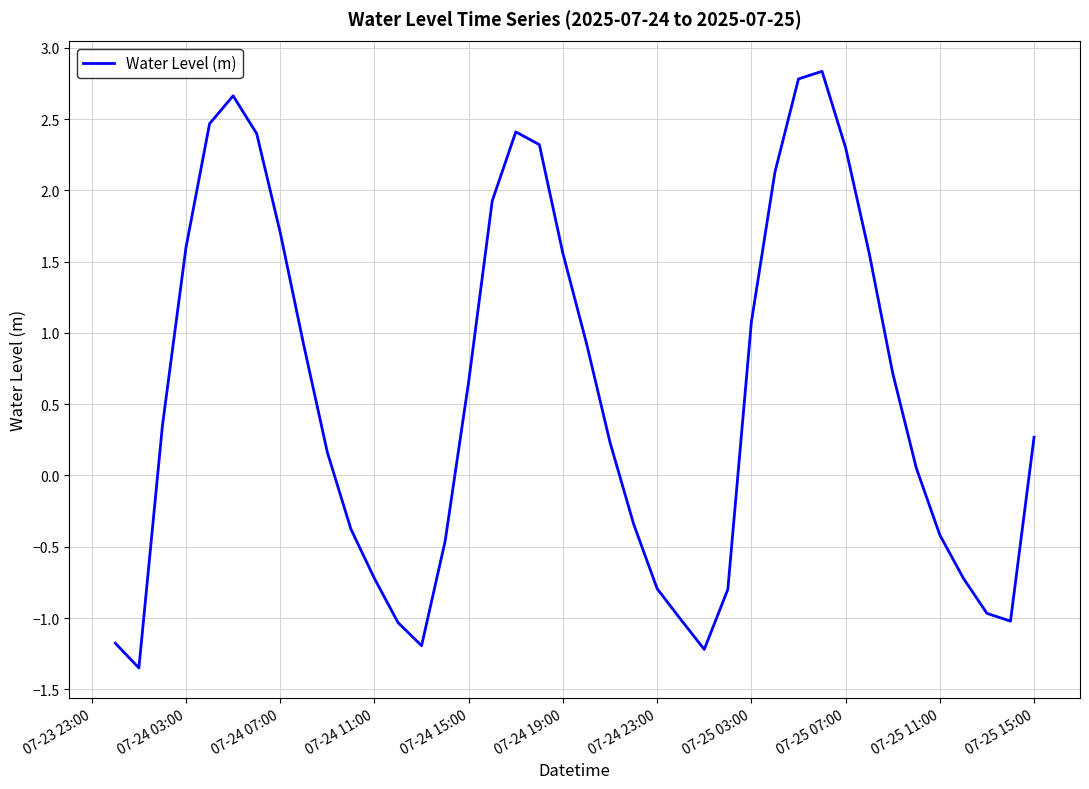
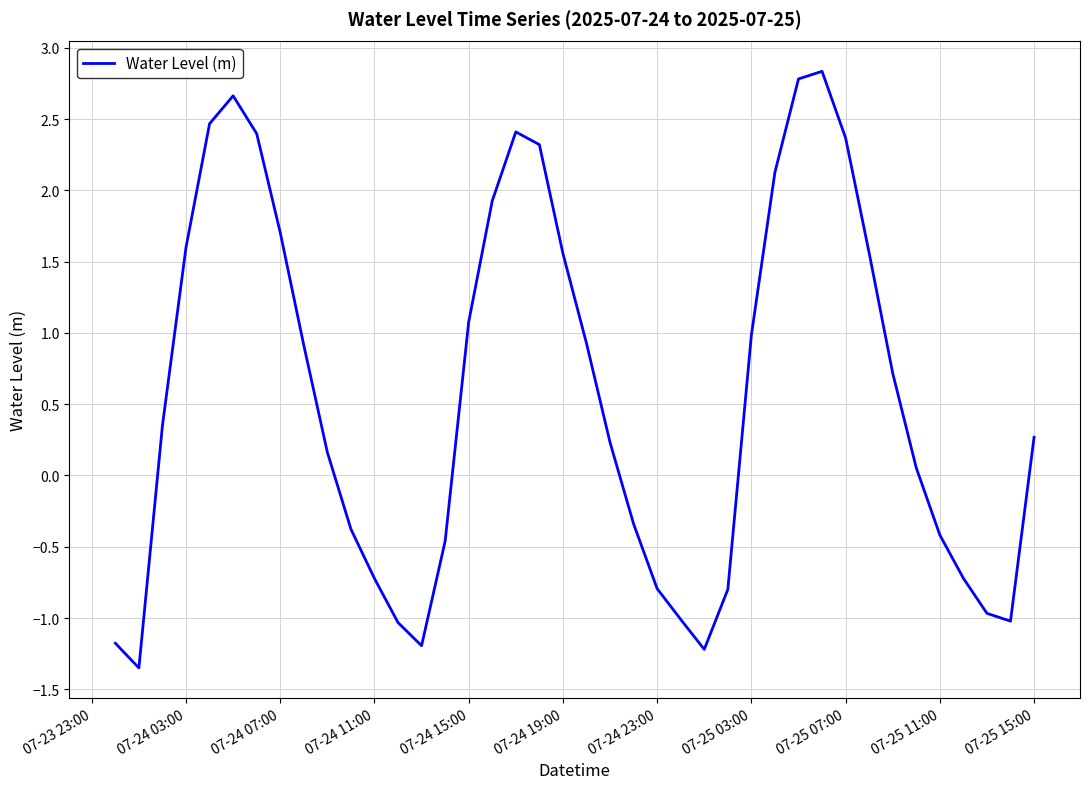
07-24 15:00: 0.66 -> 1.08
07-25 03:00: 1.08 -> 0.98
07-25 07:00: 2.30 -> 2.37
